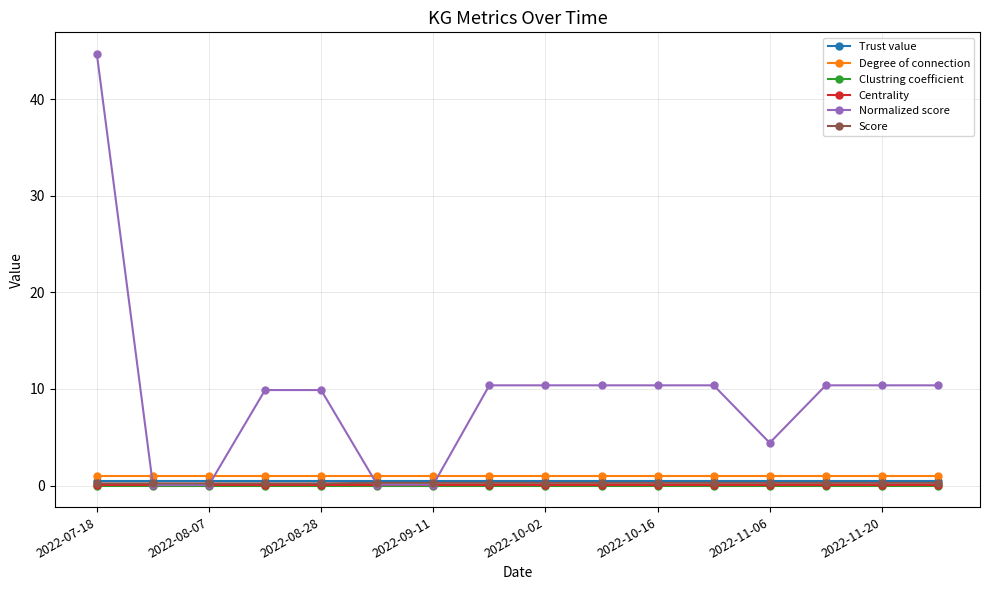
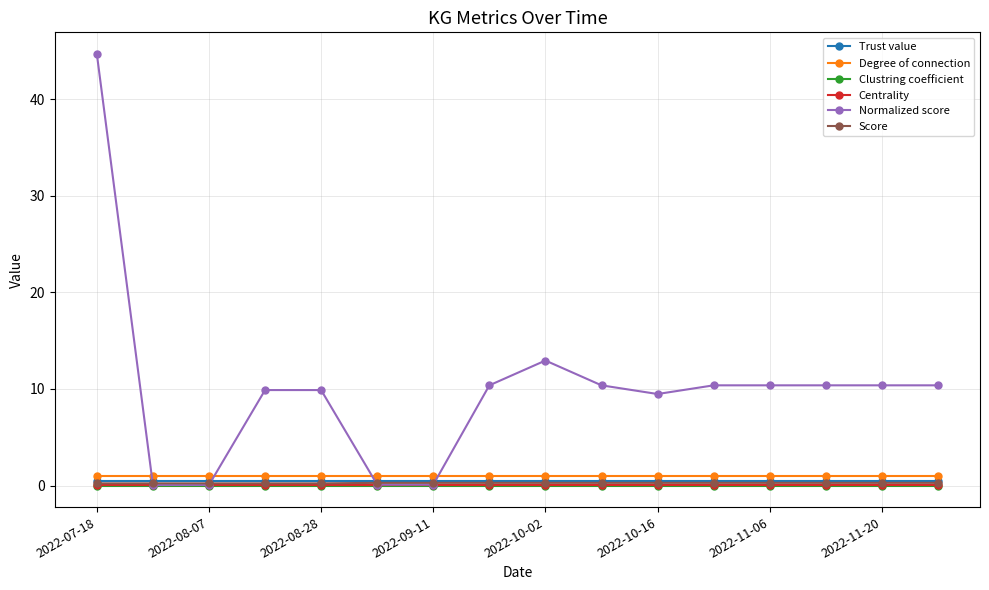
Normalized score, 2022-10-02: 10 -> 13
Normalized score, 2022-10-16: 10 -> 9
Normalized score, 2022-11-06: 4 -> 10
